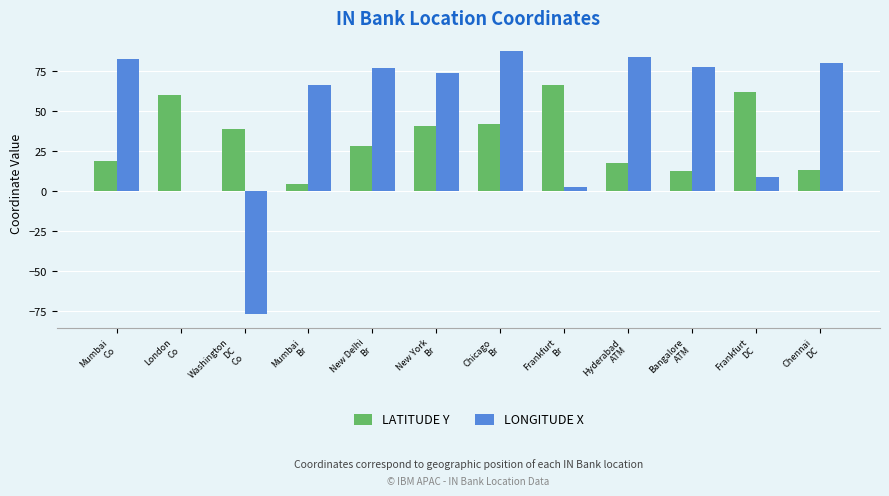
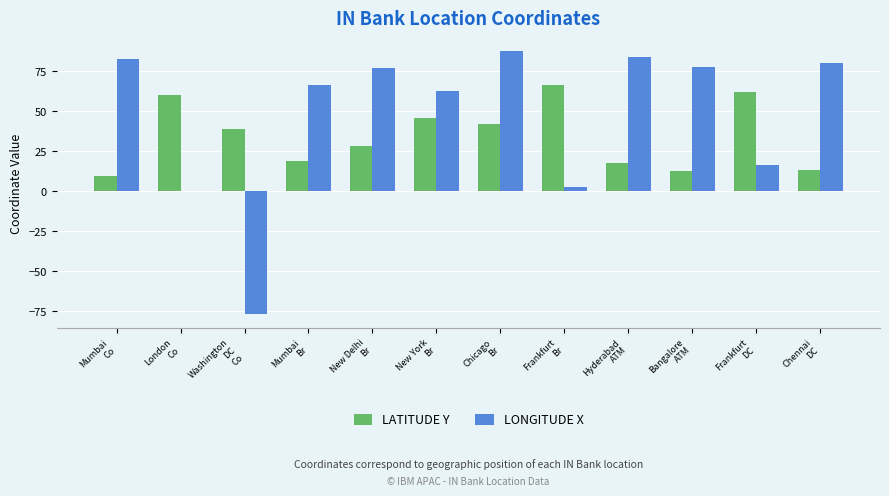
LATITUDE Y, Mumbai Co: 19 -> 10
LATITUDE Y, Mumbai Br: 4 -> 19
LATITUDE Y, New York Br: 41 -> 46
LONGITUDE X, New York Br: 74 -> 63
LONGITUDE X, Frankfurt DC: 9 -> 16
